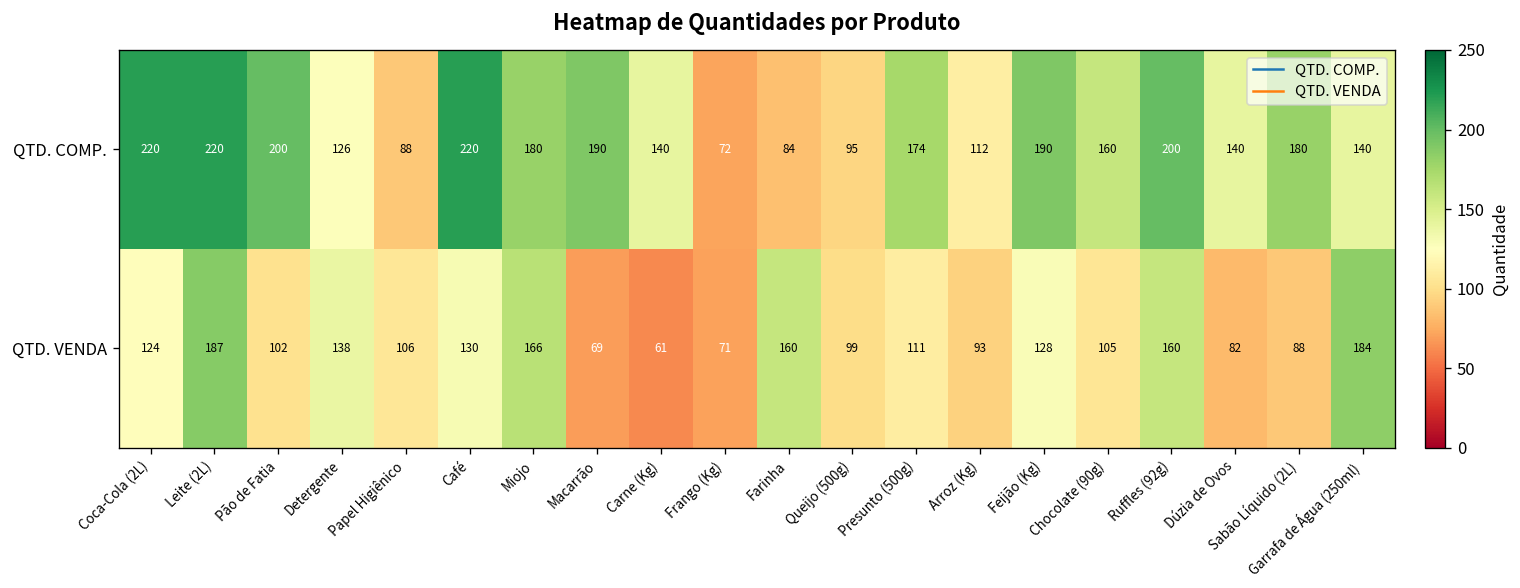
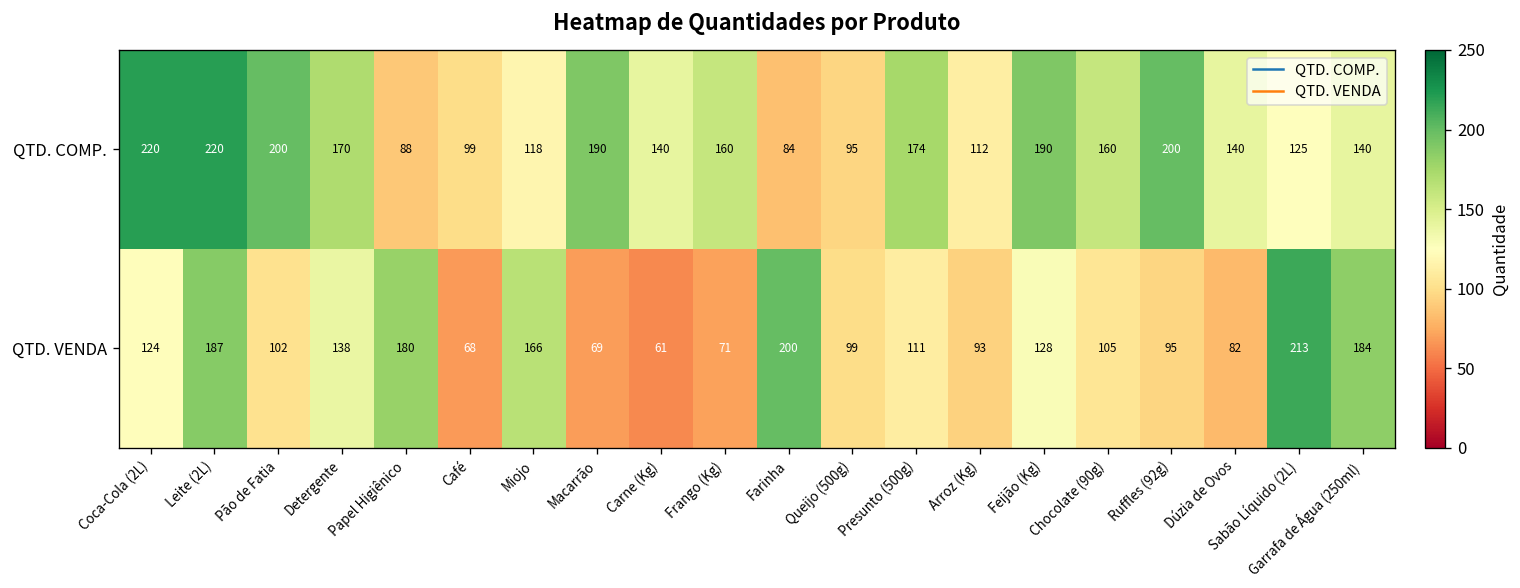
QTD. COMP., Detergente: 126 -> 170
QTD. COMP., Café: 220 -> 99
QTD. COMP., Miojo: 180 -> 118
QTD. COMP., Frango (Kg): 72 -> 160
QTD. COMP., Sabão Líquido (2L): 180 -> 125
QTD. VENDA, Papel Higiênico: 106 -> 180
QTD. VENDA, Café: 130 -> 68
QTD. VENDA, Farinha: 160 -> 200
QTD. VENDA, Ruffles (92g): 160 -> 95
QTD. VENDA, Sabão Líquido (2L): 88 -> 213
